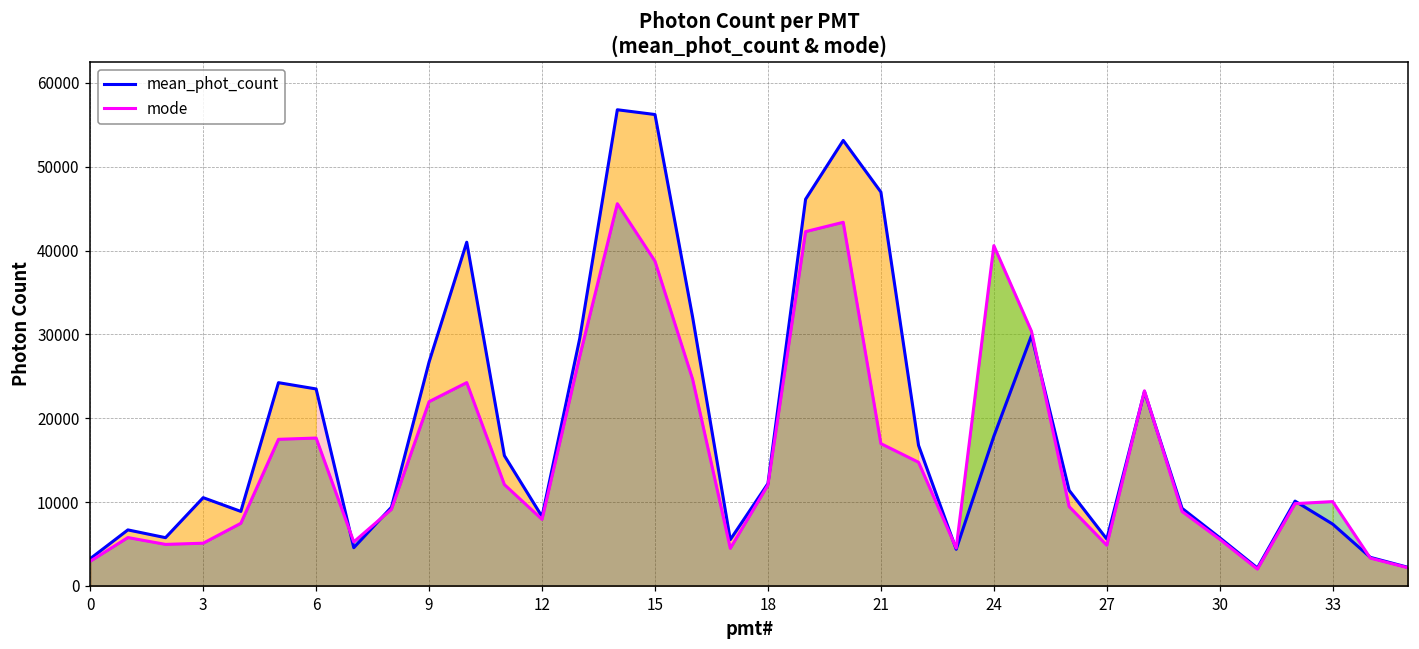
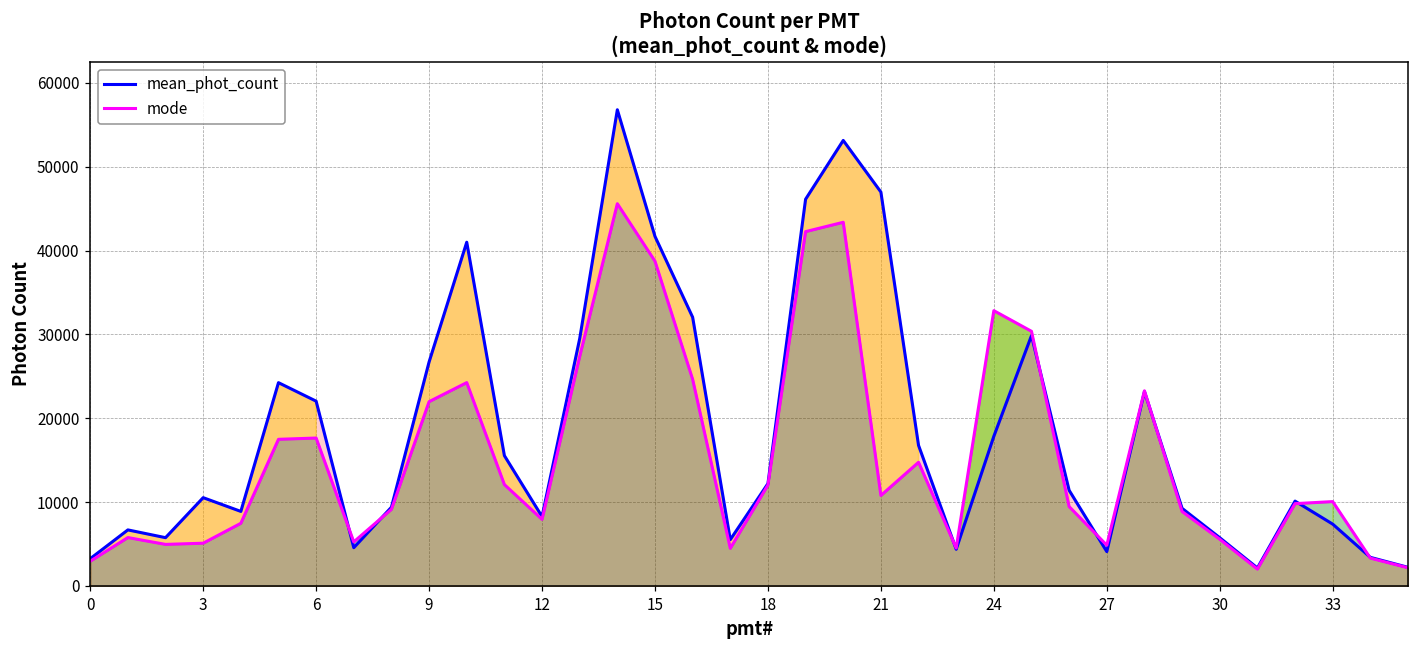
mean_phot_count, 6: 23000 -> 22000
mean_phot_count, 15: 56000 -> 42000
mode, 21: 17000 -> 11000
mode, 24: 41000 -> 33000
mean_phot_count, 27: 6000 -> 4000
